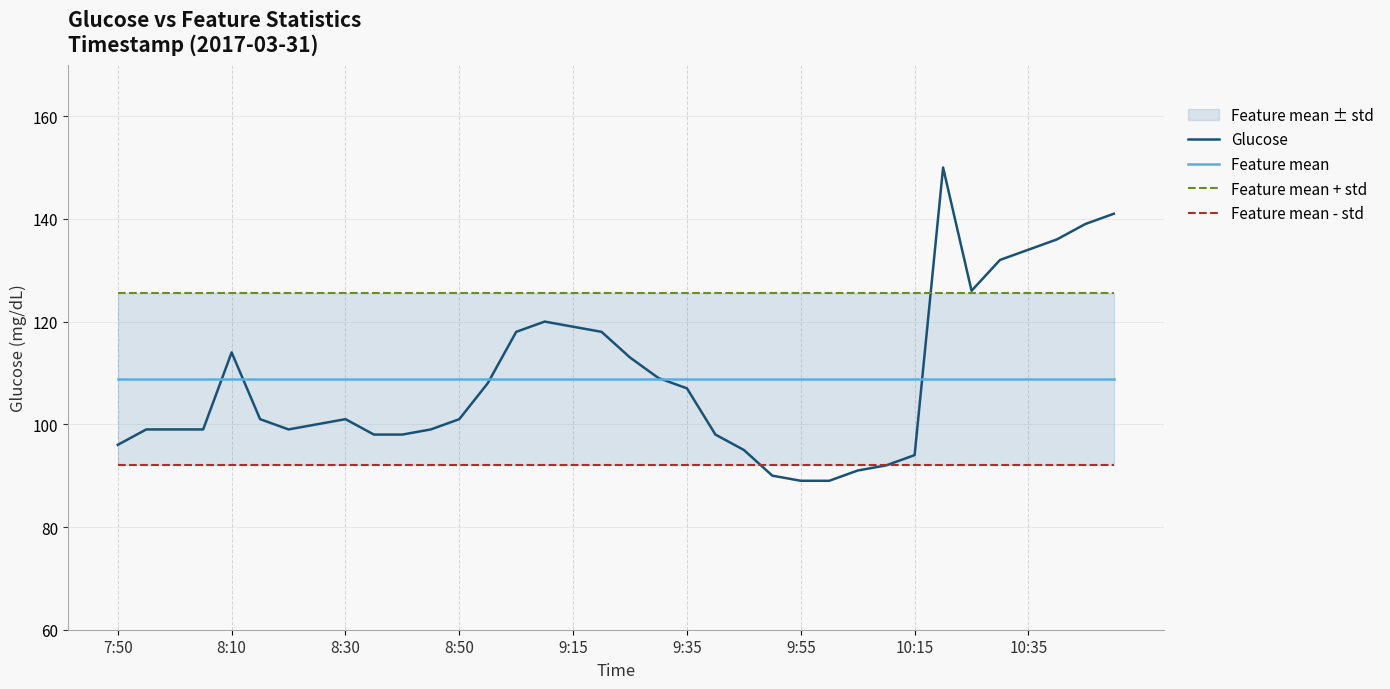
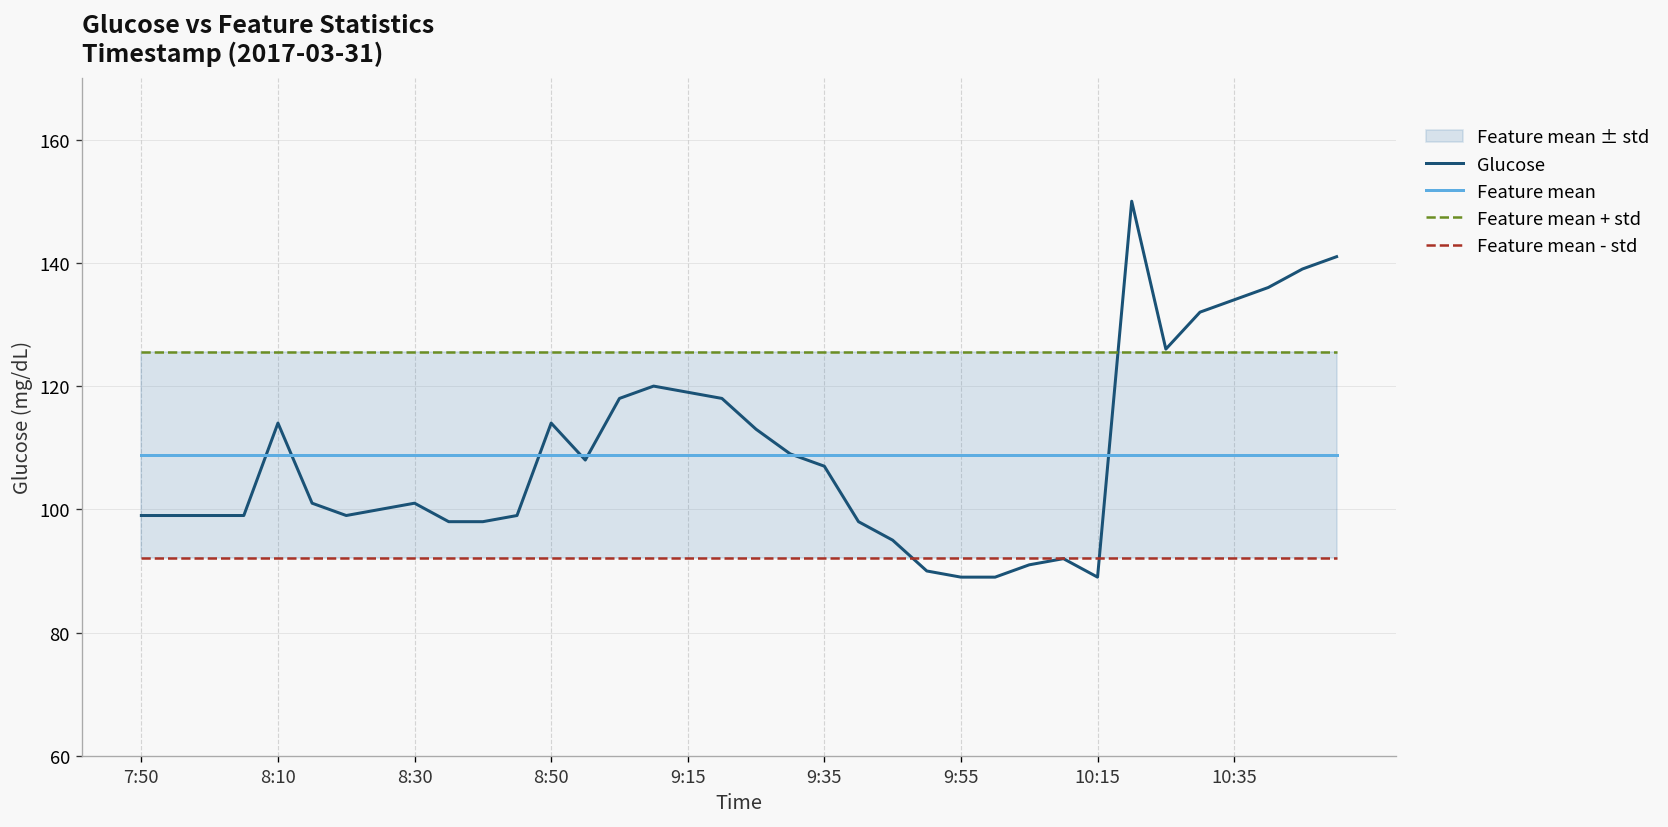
Glucose, 7:50: 96 -> 99
Glucose, 8:50: 101 -> 114
Glucose, 10:15: 94 -> 89
